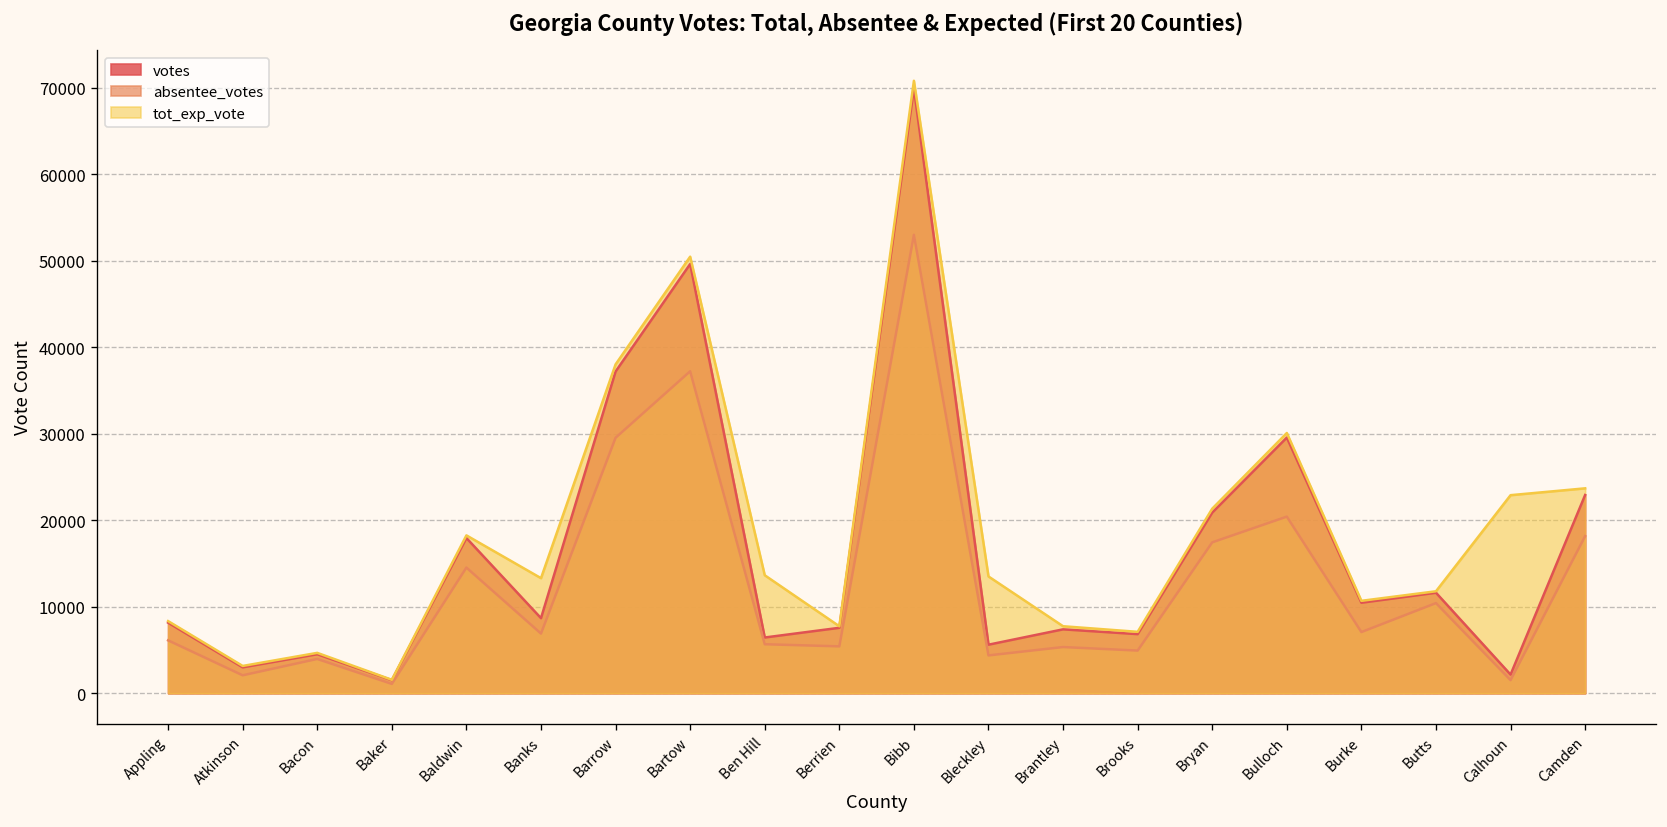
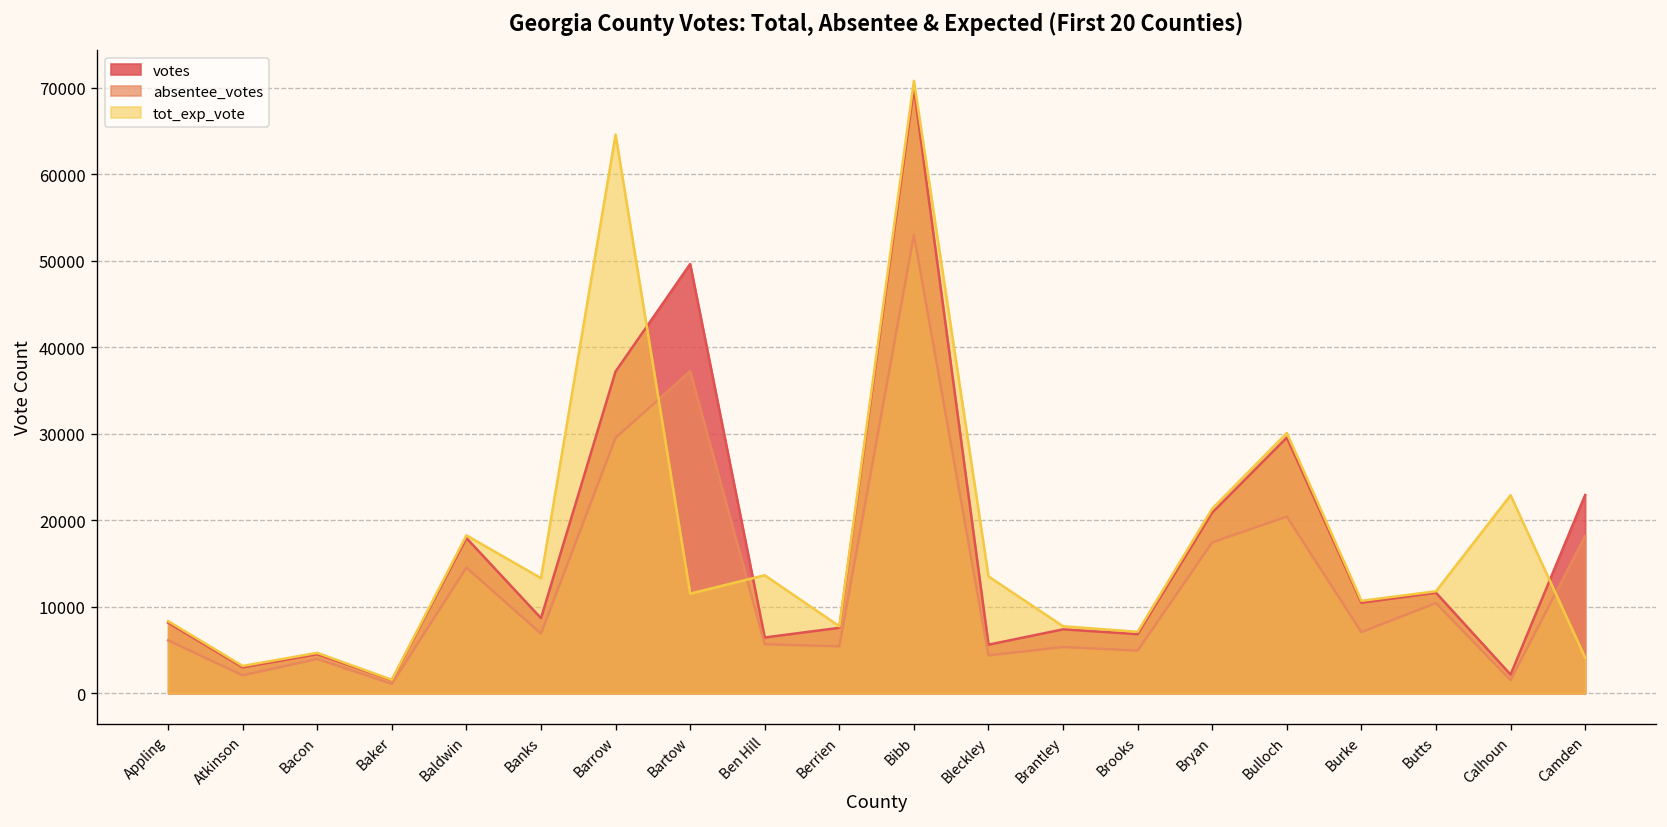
tot_exp_vote, Barrow: 38000 -> 65000
tot_exp_vote, Bartow: 50000 -> 12000
tot_exp_vote, Camden: 24000 -> 4000
